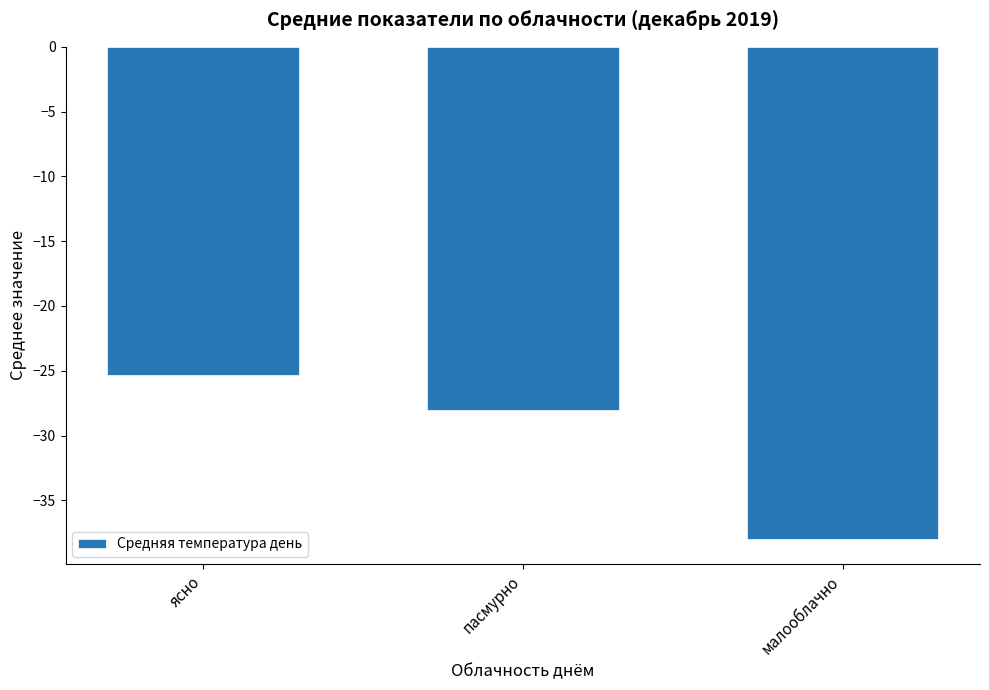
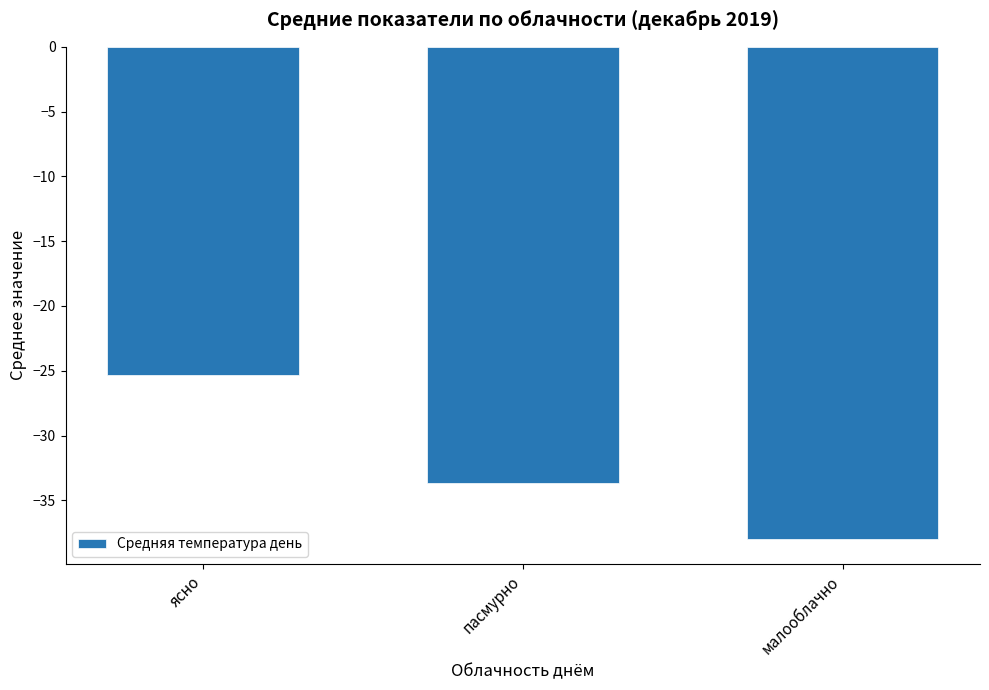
пасмурно: -28.0 -> -33.7
